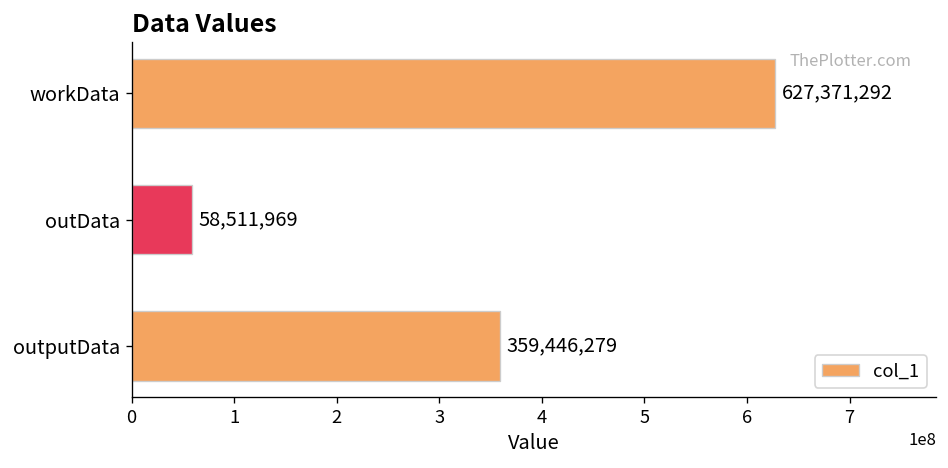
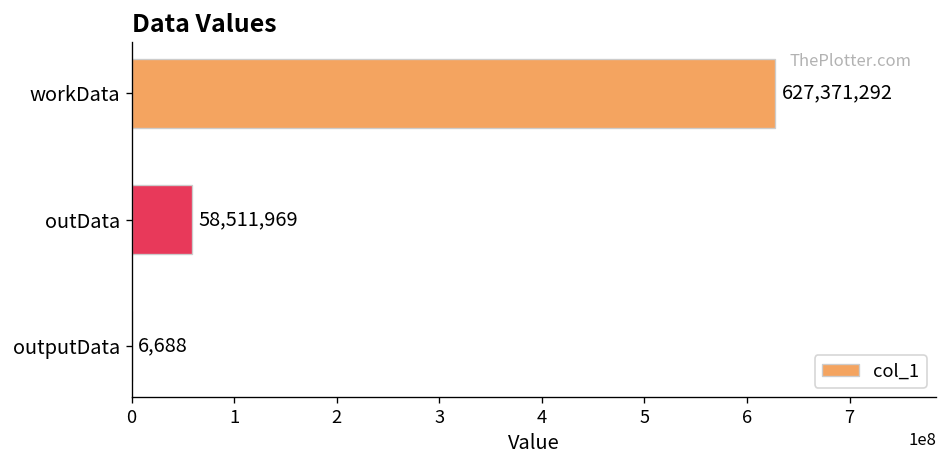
outputData: 359,446,279 -> 6,688
